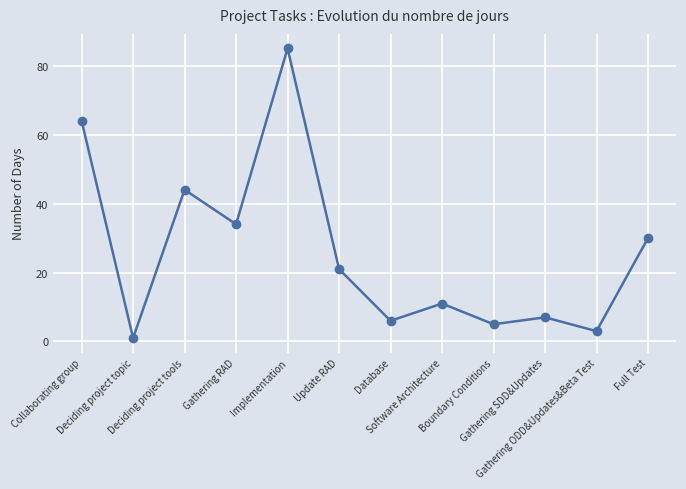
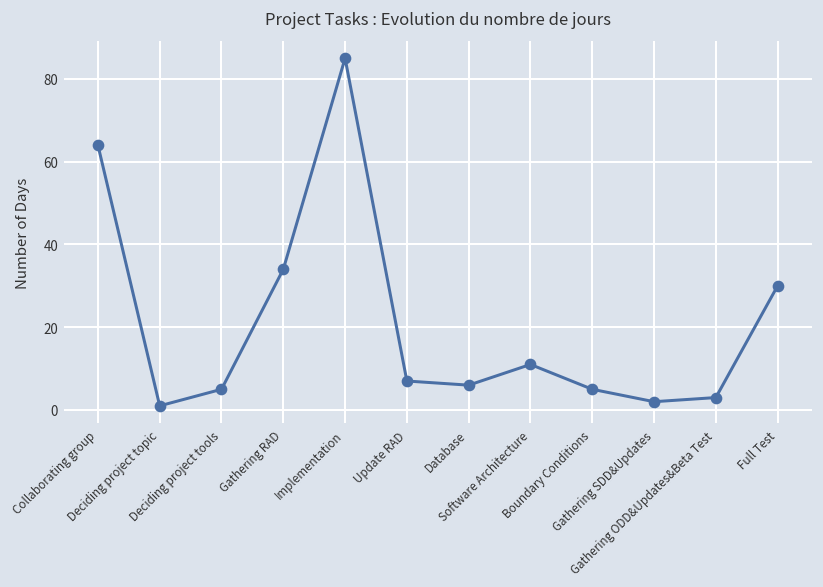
Deciding project tools: 44 -> 5
Update RAD: 21 -> 7
Gathering SDD&Updates: 7 -> 2
